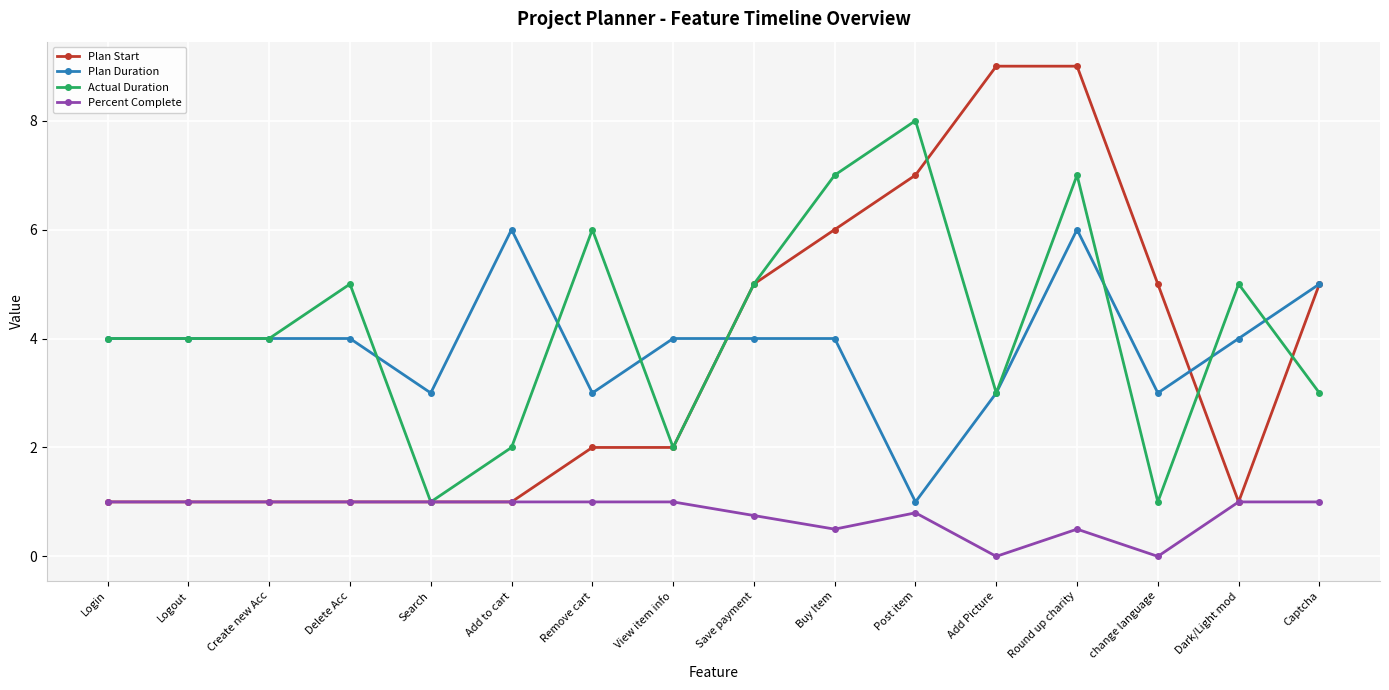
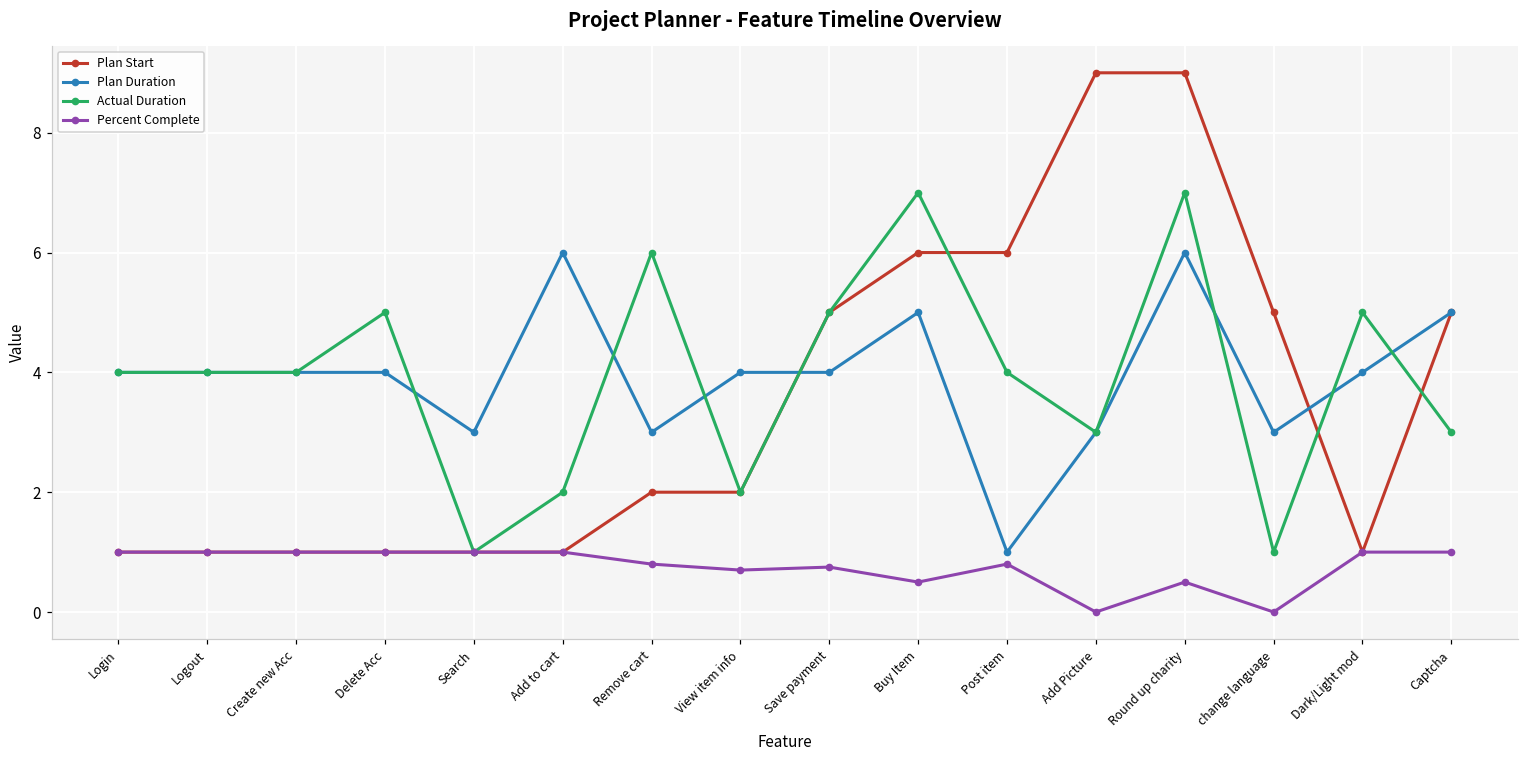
Percent Complete, Remove cart: 1.0 -> 0.8
Percent Complete, View item info: 1.0 -> 0.7
Plan Duration, Buy Item: 4 -> 5
Plan Start, Post item: 7 -> 6
Actual Duration, Post item: 8 -> 4
